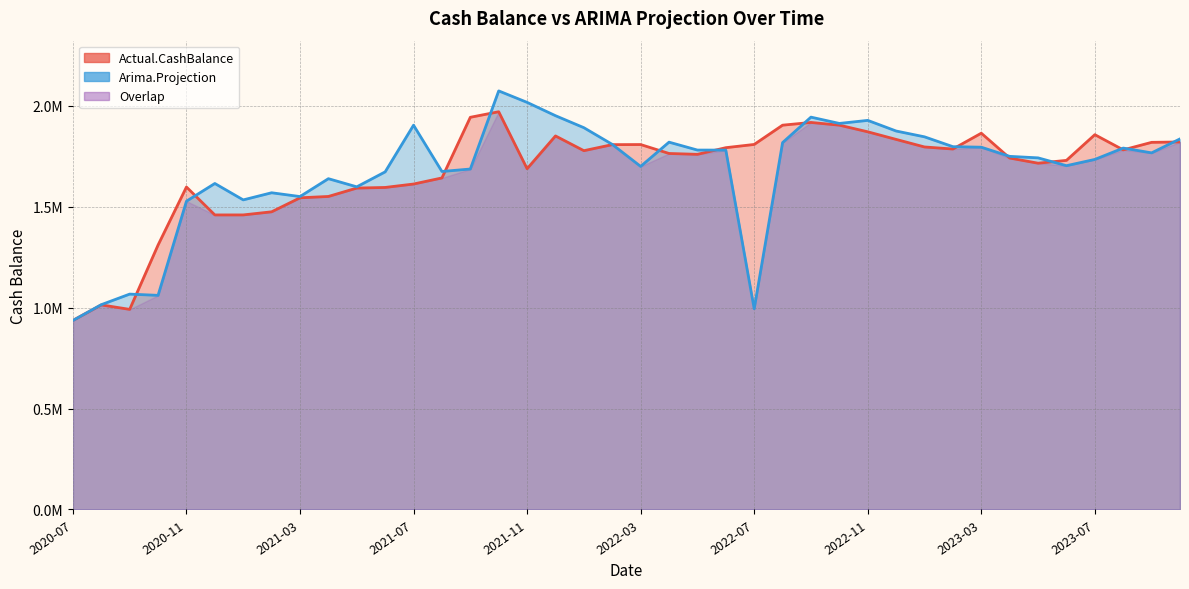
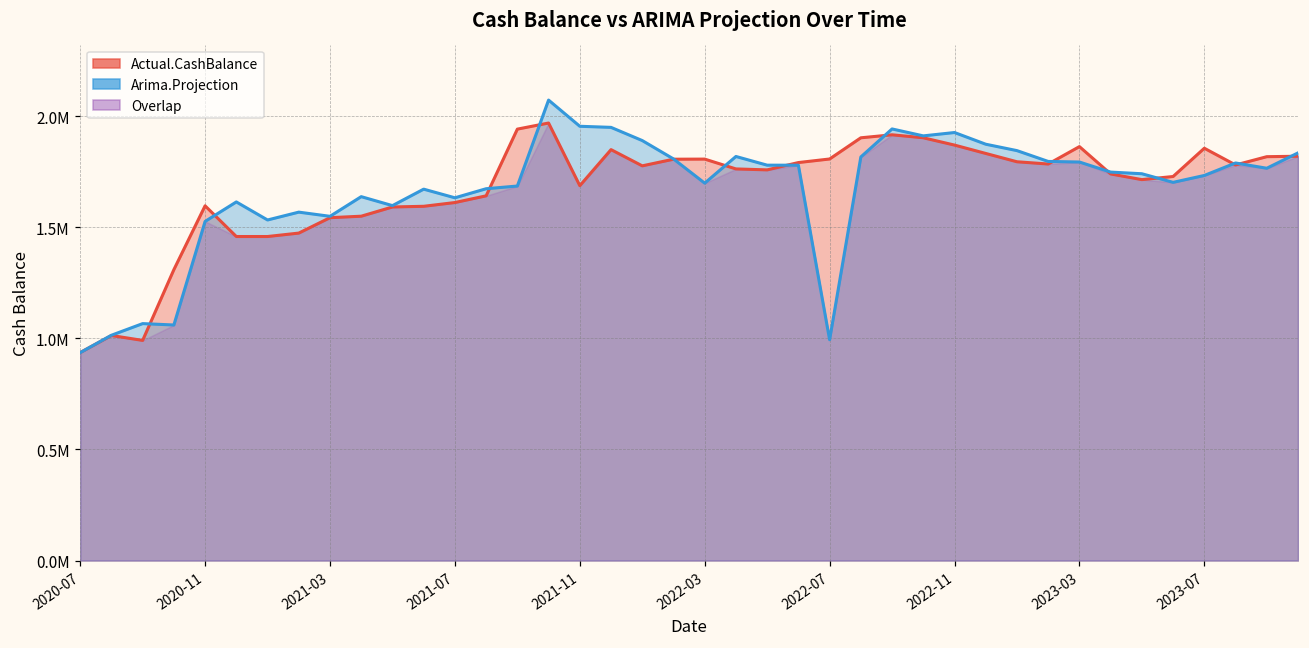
Arima.Projection, 2021-07: 1900000 -> 1630000
Arima.Projection, 2021-11: 2020000 -> 1960000
